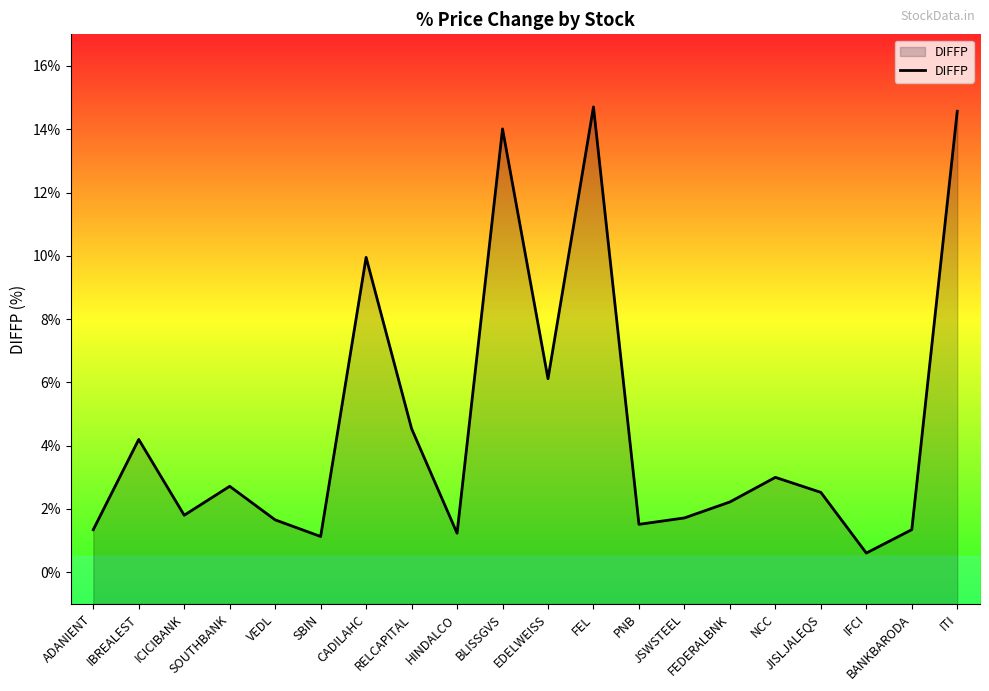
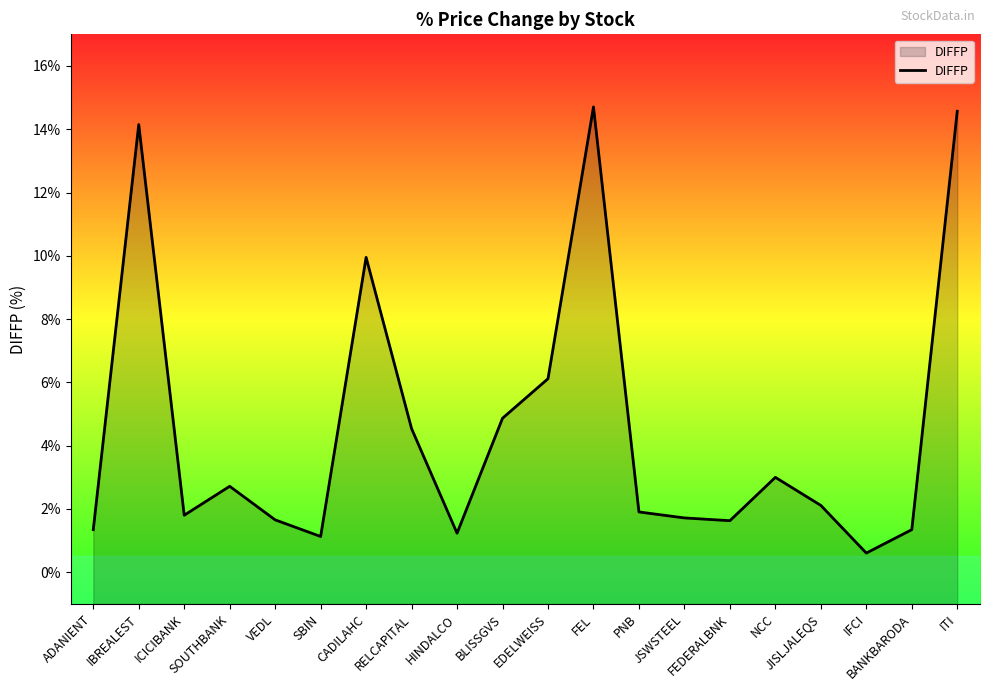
IBREALEST: 4.2% -> 14.1%
BLISSGVS: 14.0% -> 4.9%
PNB: 1.5% -> 1.9%
FEDERALBNK: 2.2% -> 1.6%
JISLJALEQS: 2.5% -> 2.1%
